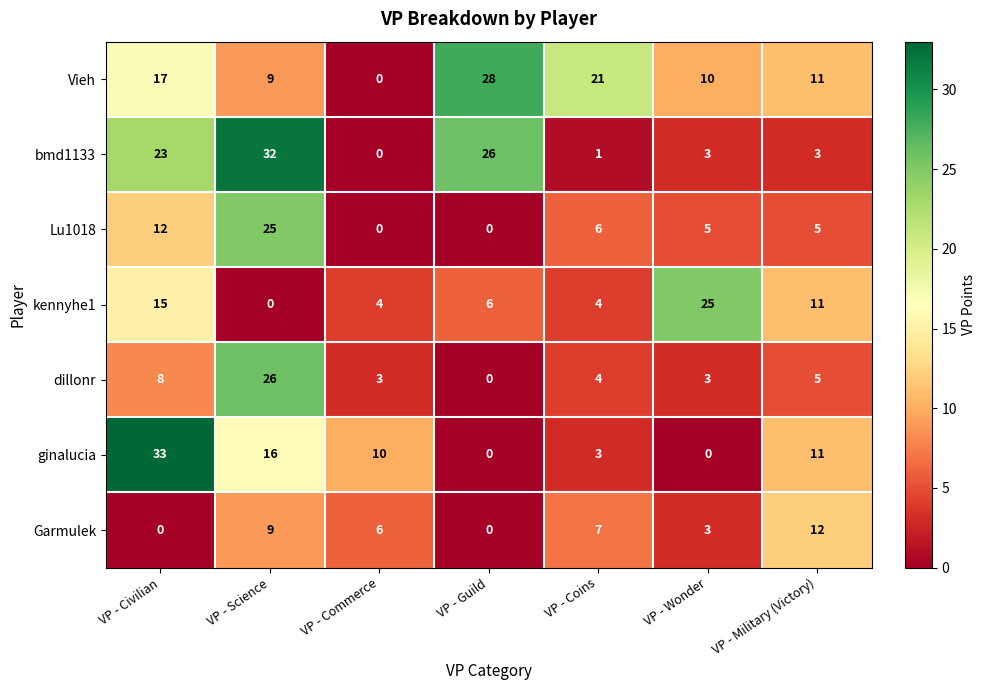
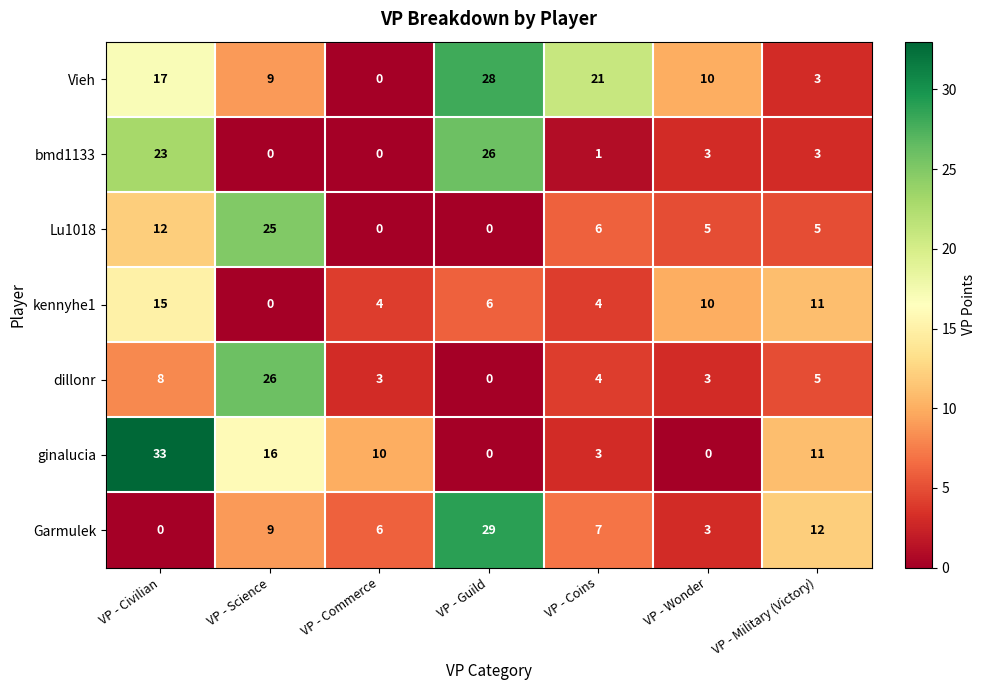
Vieh, VP - Military (Victory): 11 -> 3
bmd1133, VP - Science: 32 -> 0
kennyhe1, VP - Wonder: 25 -> 10
Garmulek, VP - Guild: 0 -> 29
